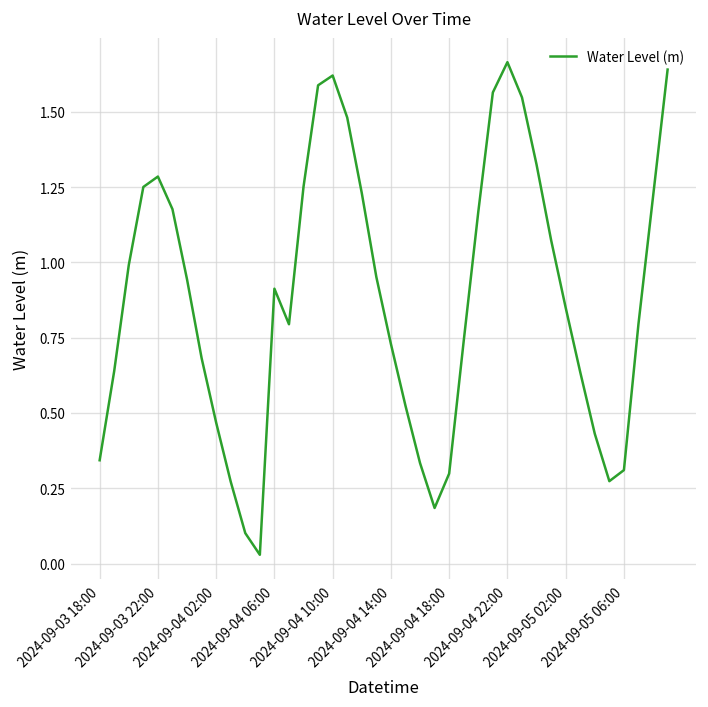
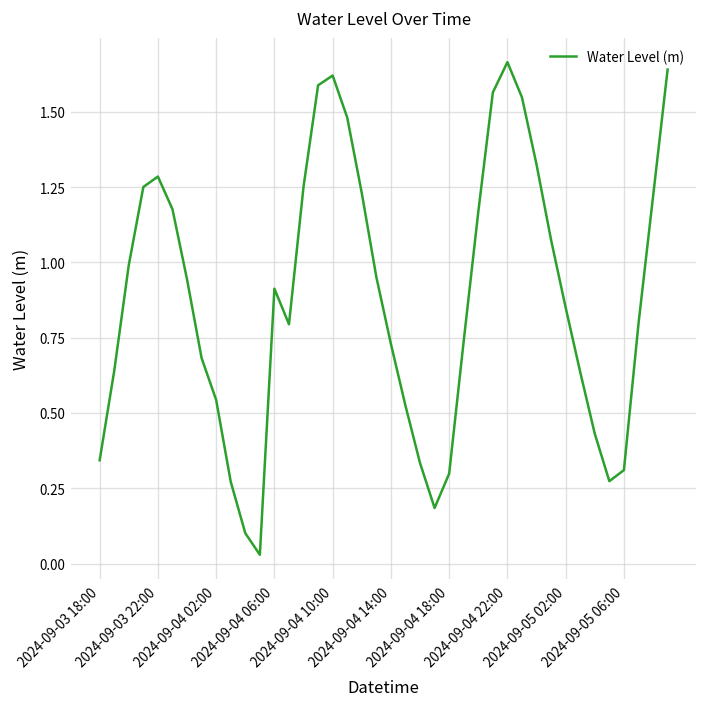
2024-09-04 02:00: 0.47 -> 0.54
